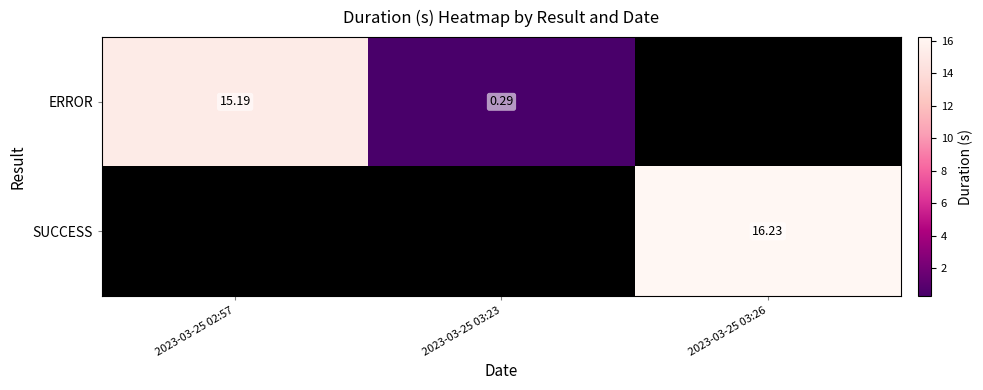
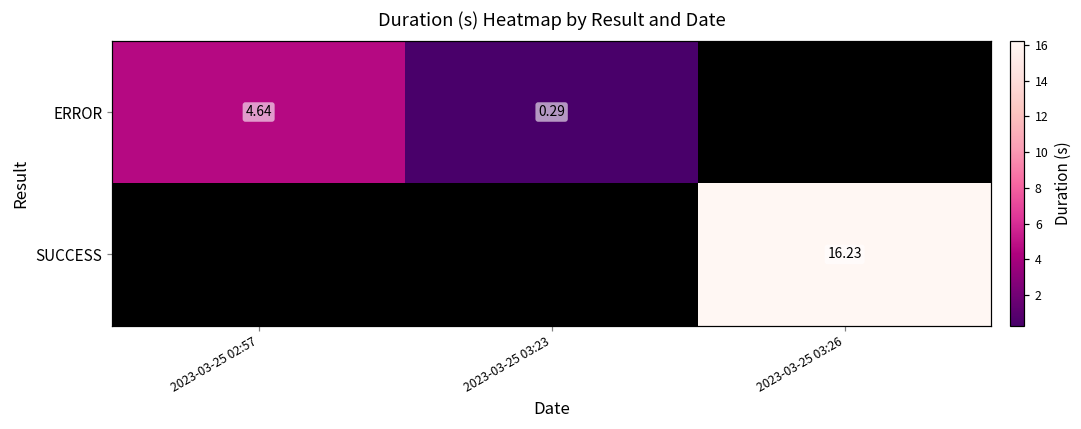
ERROR, 2023-03-25 02:57: 15.19 -> 4.64
